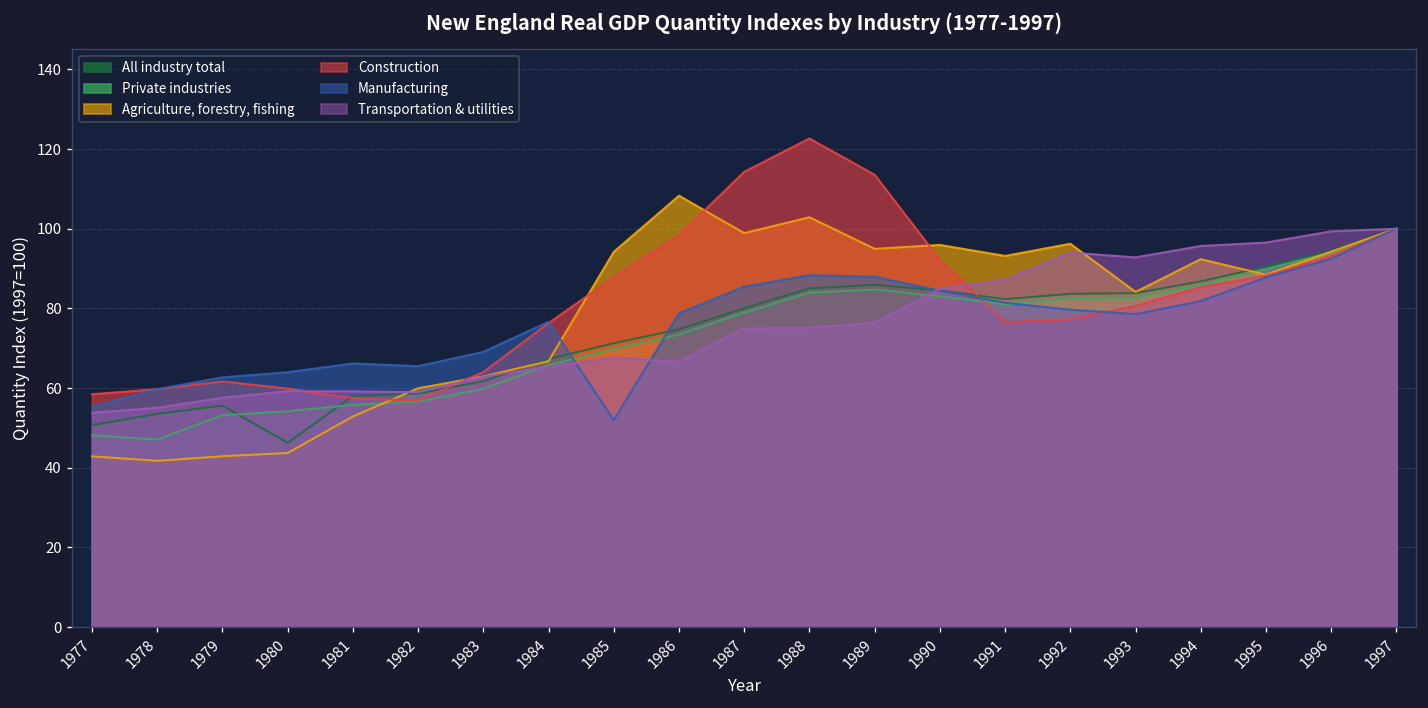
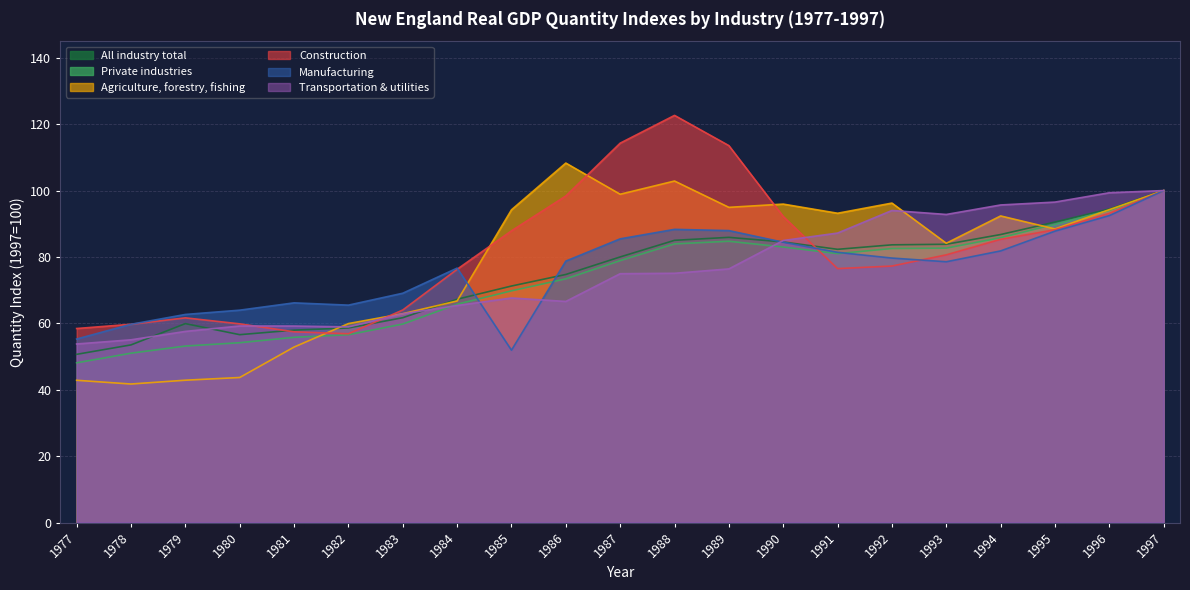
Private industries, 1978: 47 -> 51
All industry total, 1979: 56 -> 60
All industry total, 1980: 46 -> 57
